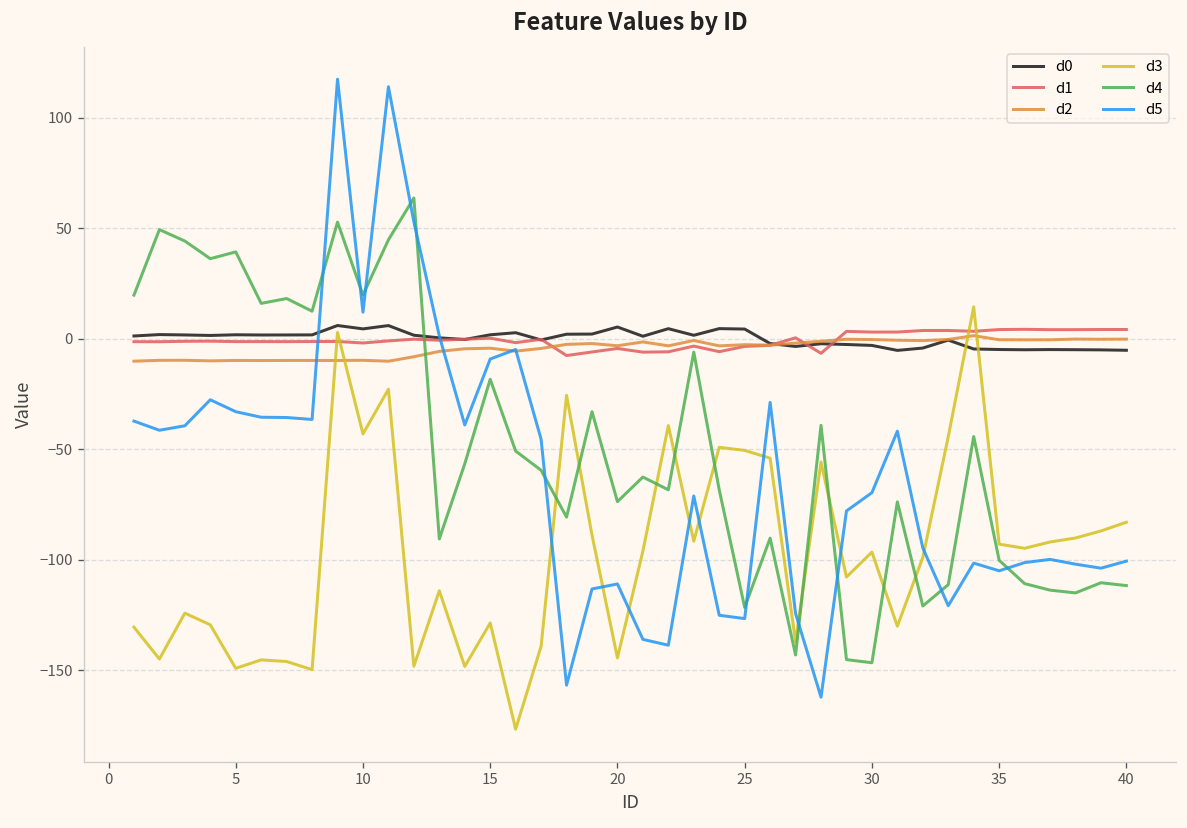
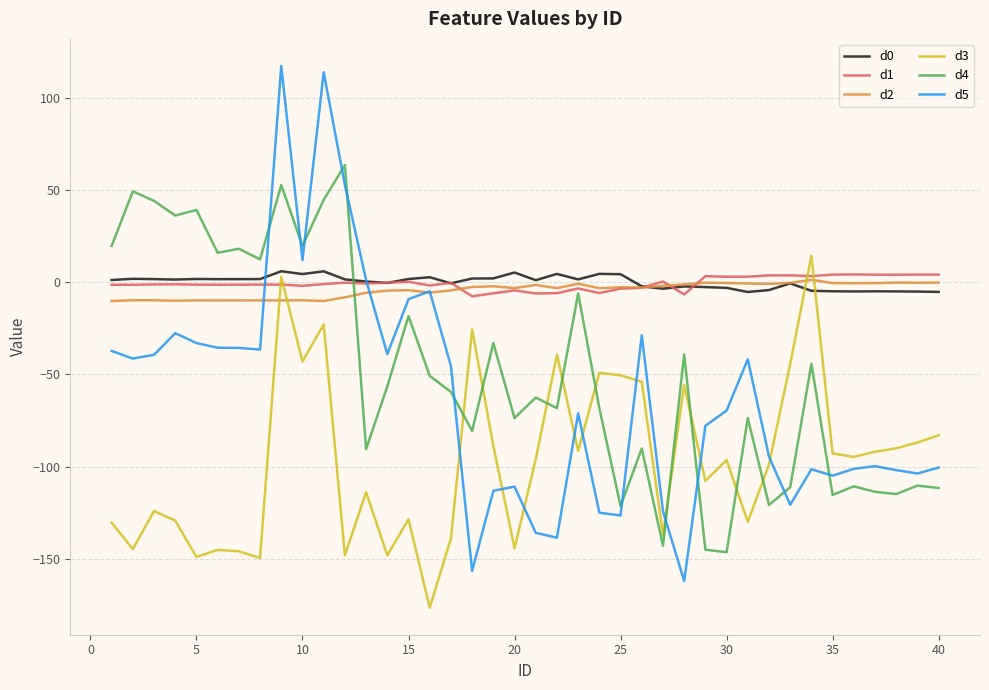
d4, 35: -100 -> -115
